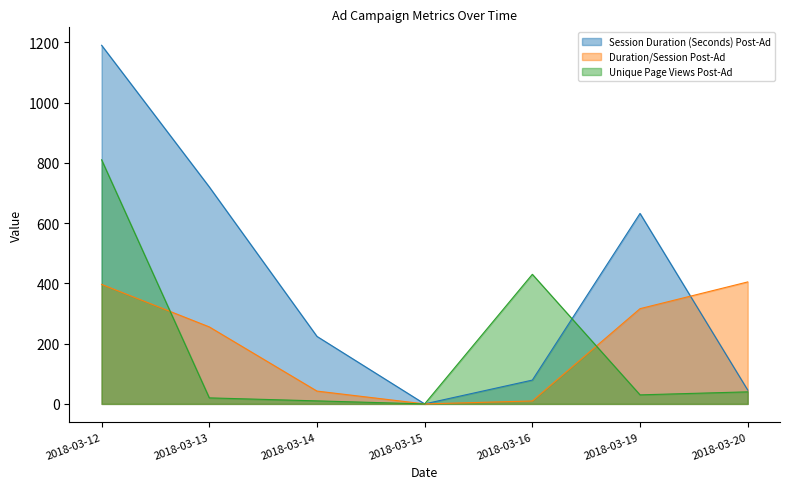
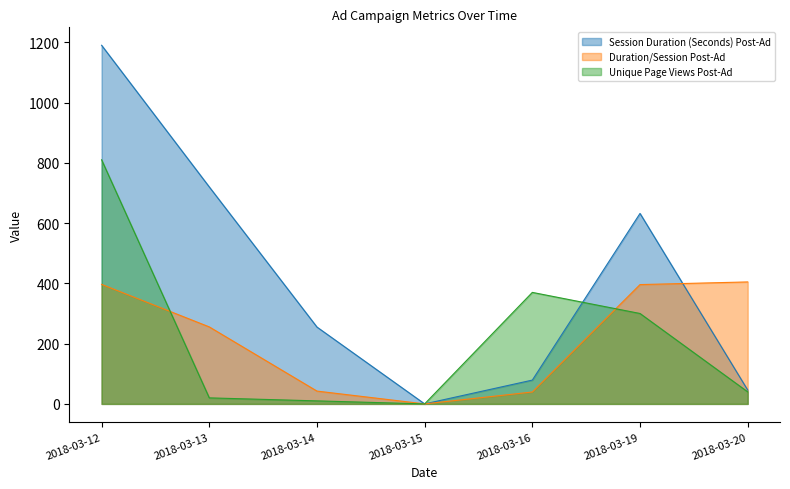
Session Duration (Seconds) Post-Ad, 2018-03-14: 220 -> 260
Duration/Session Post-Ad, 2018-03-16: 10 -> 40
Unique Page Views Post-Ad, 2018-03-16: 430 -> 370
Duration/Session Post-Ad, 2018-03-19: 320 -> 400
Unique Page Views Post-Ad, 2018-03-19: 30 -> 300
